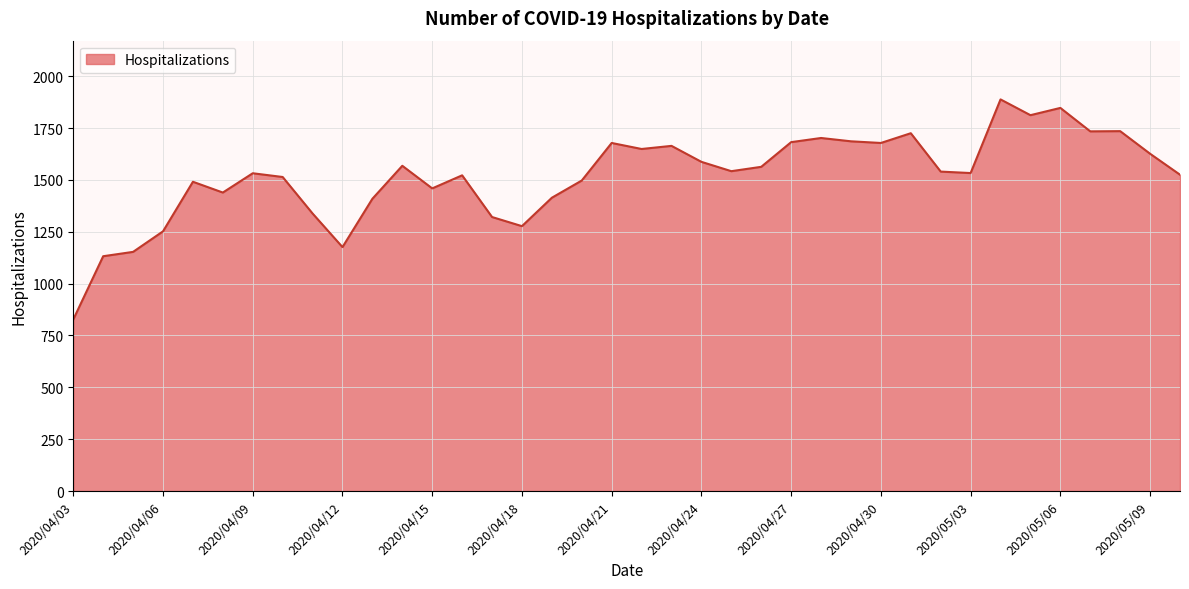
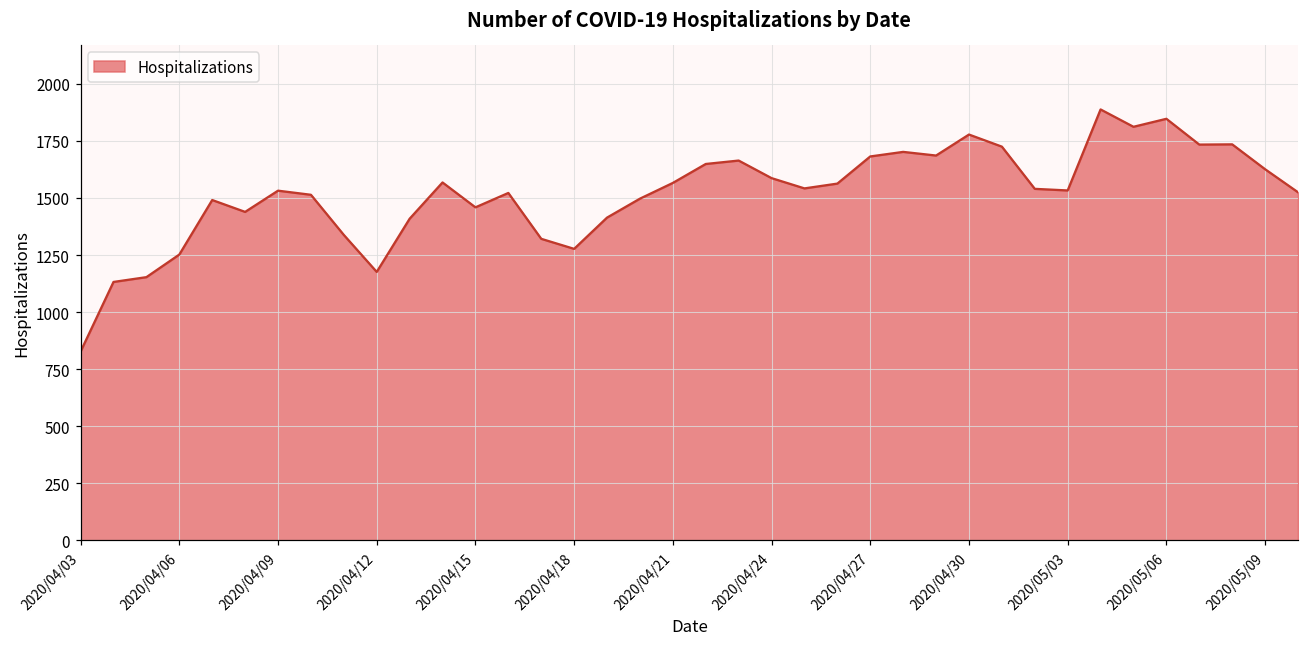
2020/04/21: 1680 -> 1570
2020/04/30: 1680 -> 1780
